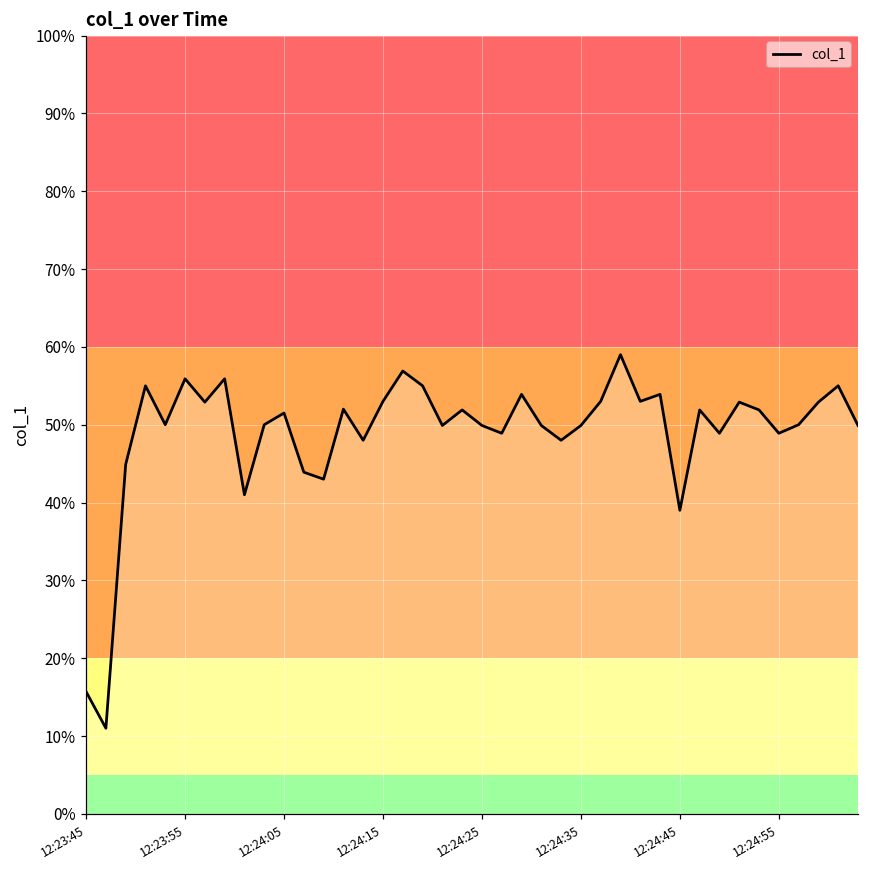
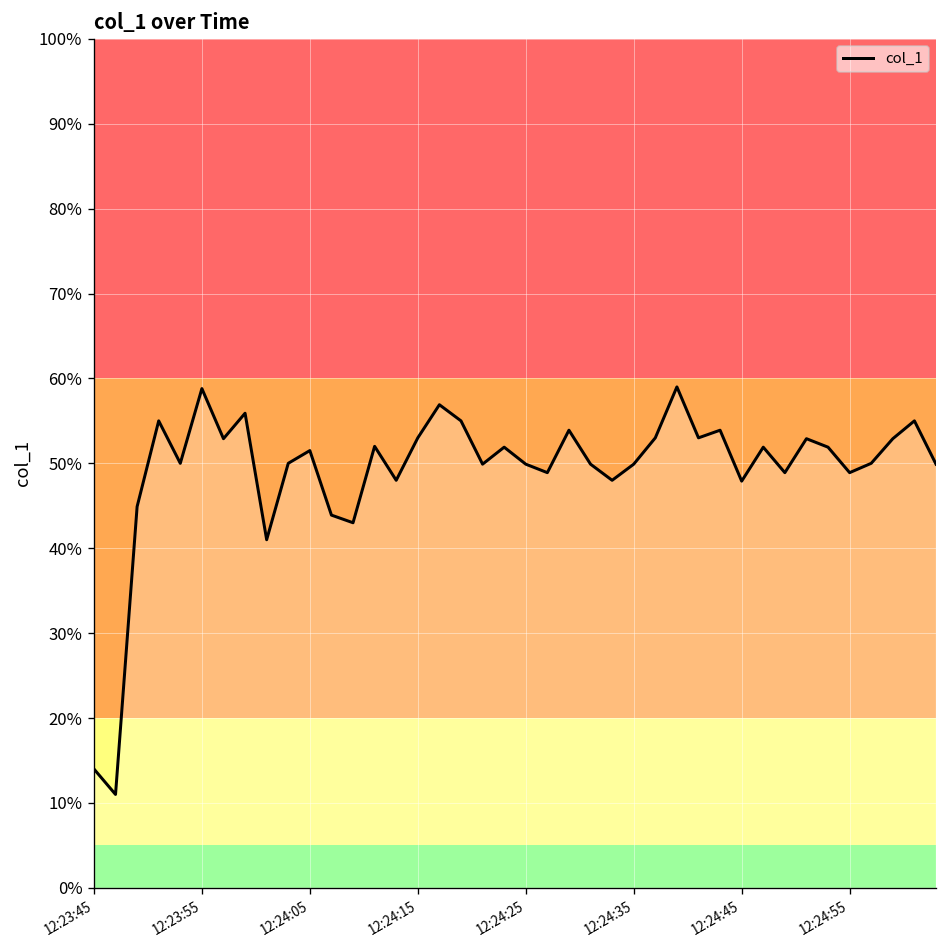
12:23:45: 16% -> 14%
12:23:55: 56% -> 59%
12:24:45: 39% -> 48%
